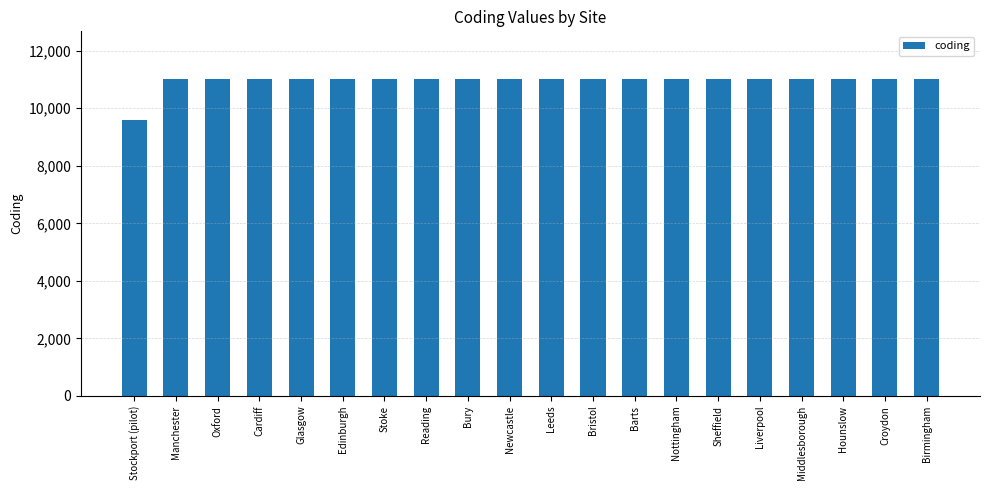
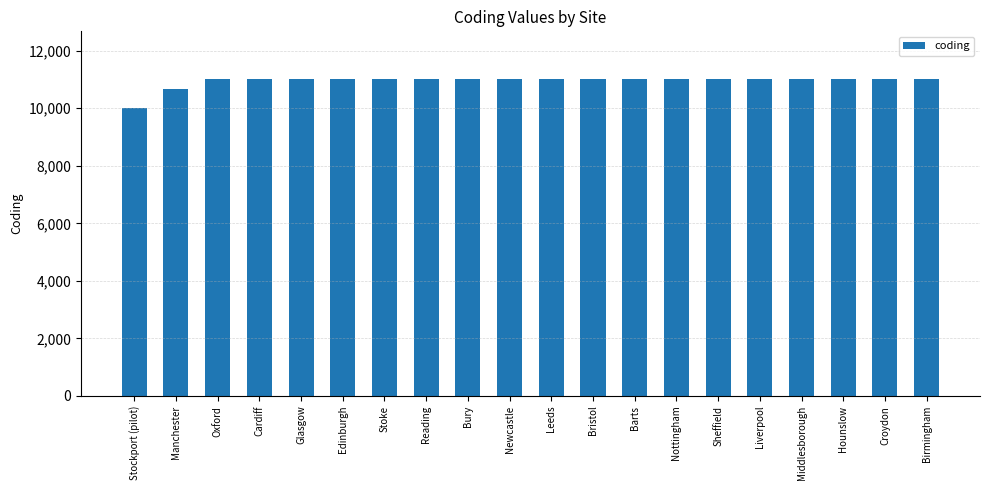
Stockport (pilot): 9,600 -> 10,000
Manchester: 11,000 -> 10,700
